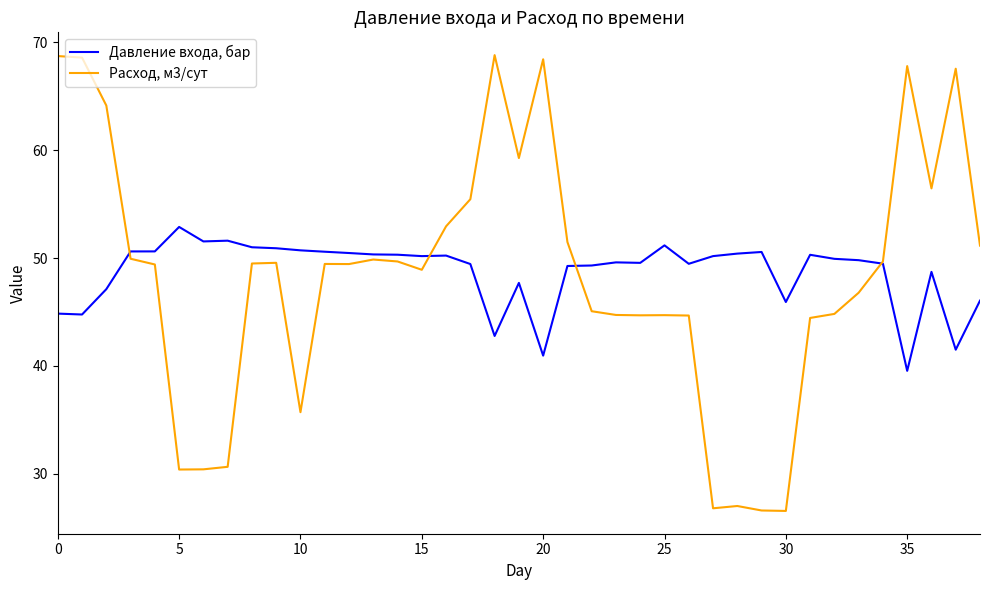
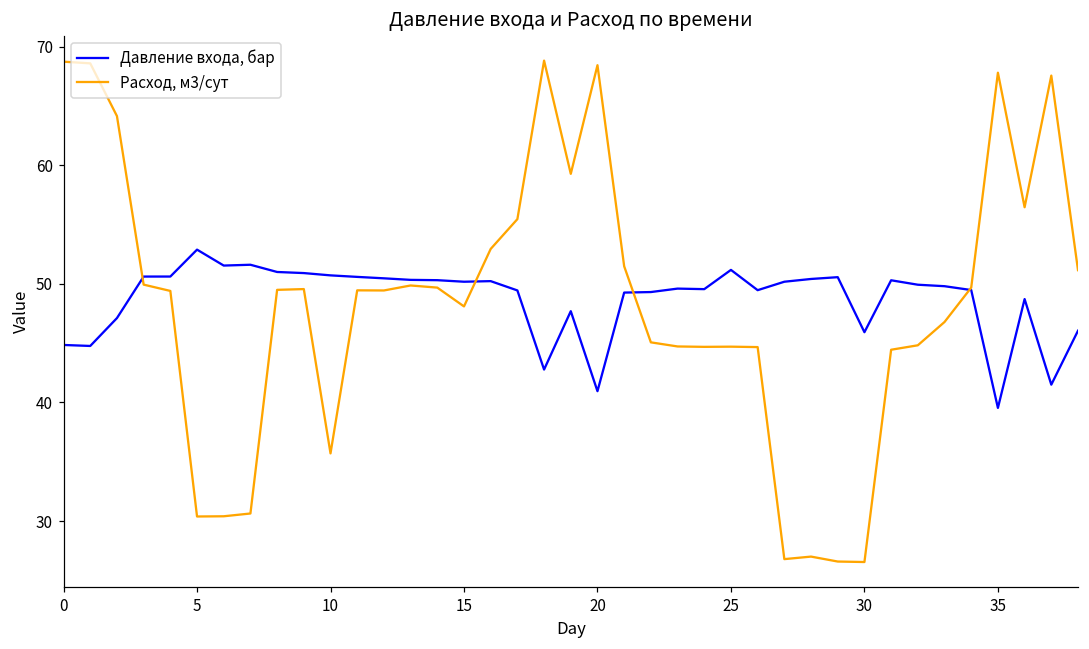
Расход, м3/сут, 15: 48.9 -> 48.1
